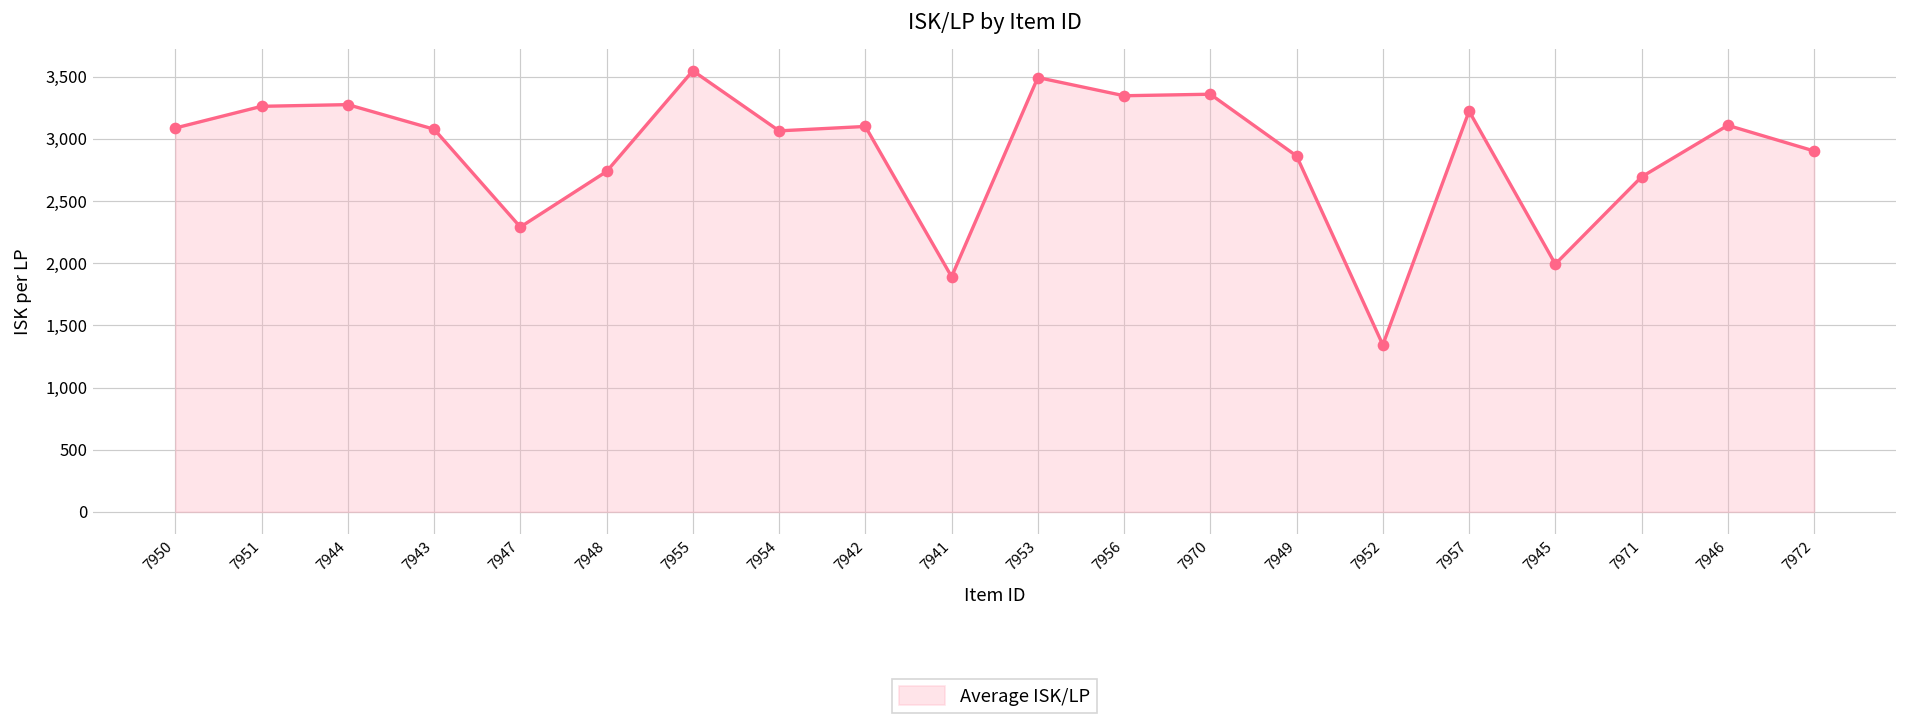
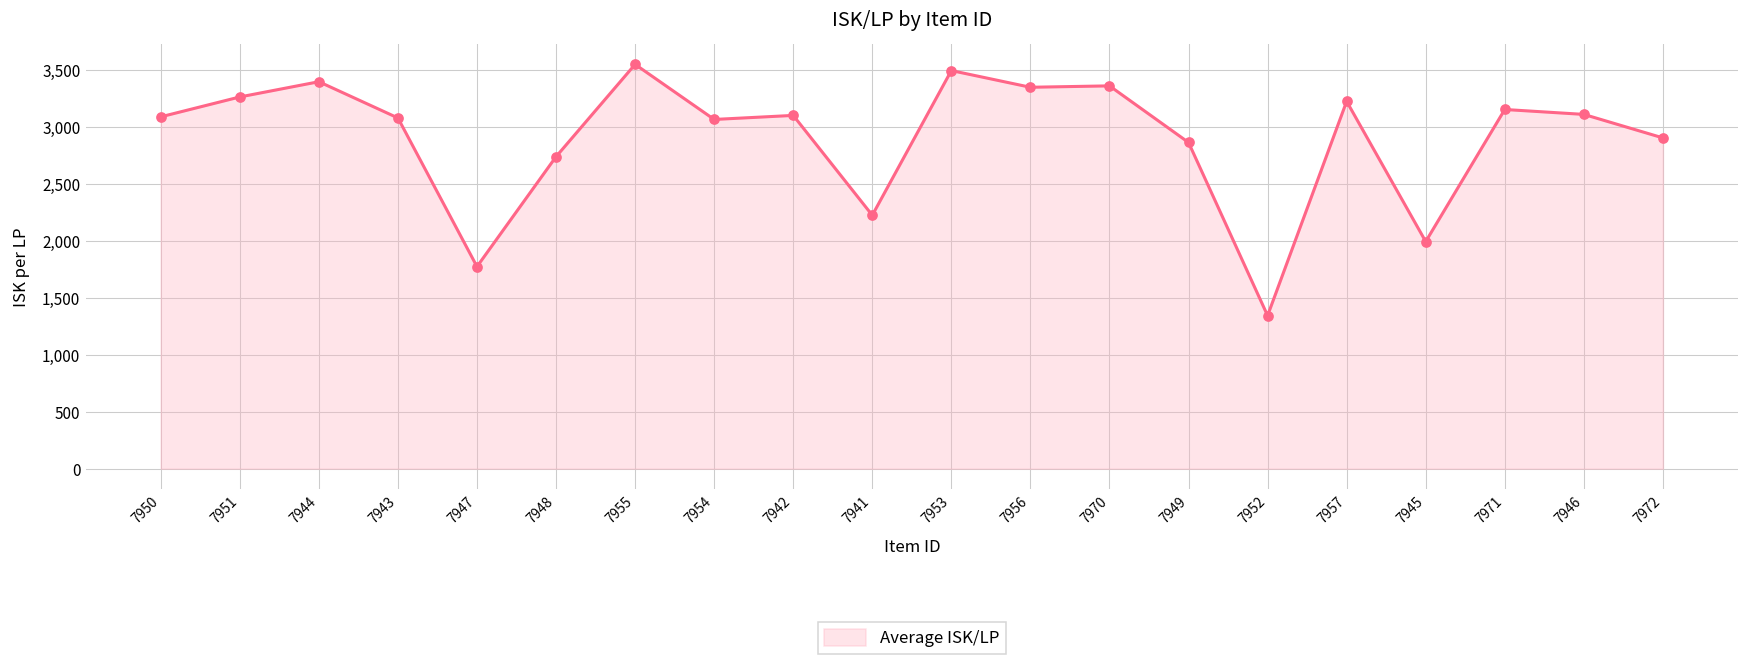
7944: 3,280 -> 3,400
7947: 2,290 -> 1,770
7941: 1,890 -> 2,220
7971: 2,690 -> 3,150
